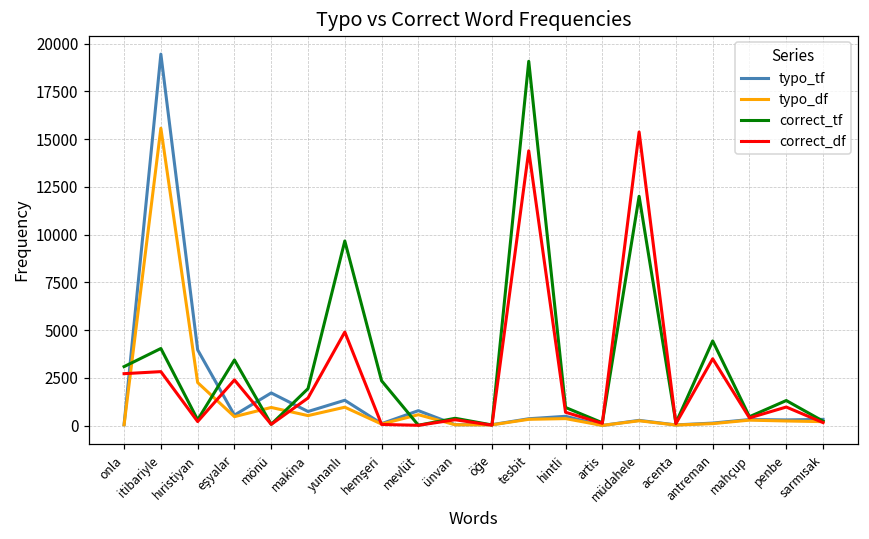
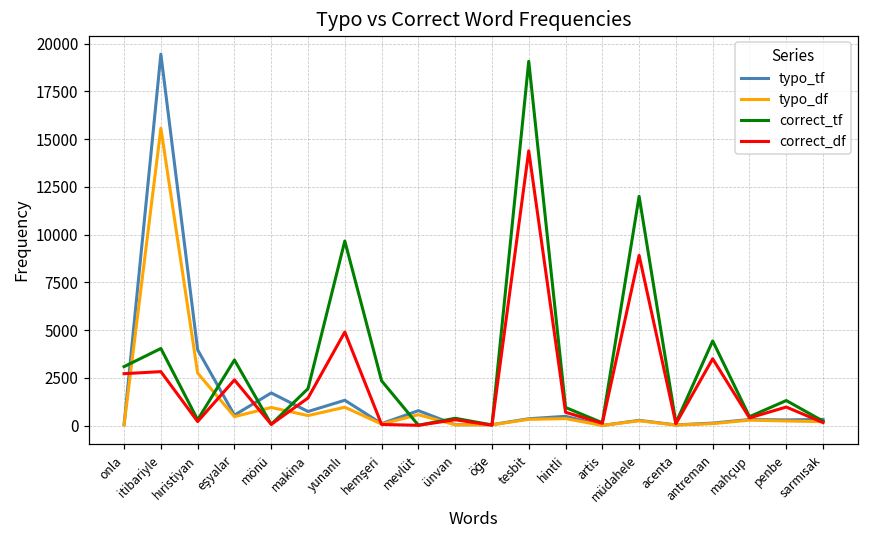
typo_df, hıristiyan: 2300 -> 2800
correct_df, müdahele: 15400 -> 8900
